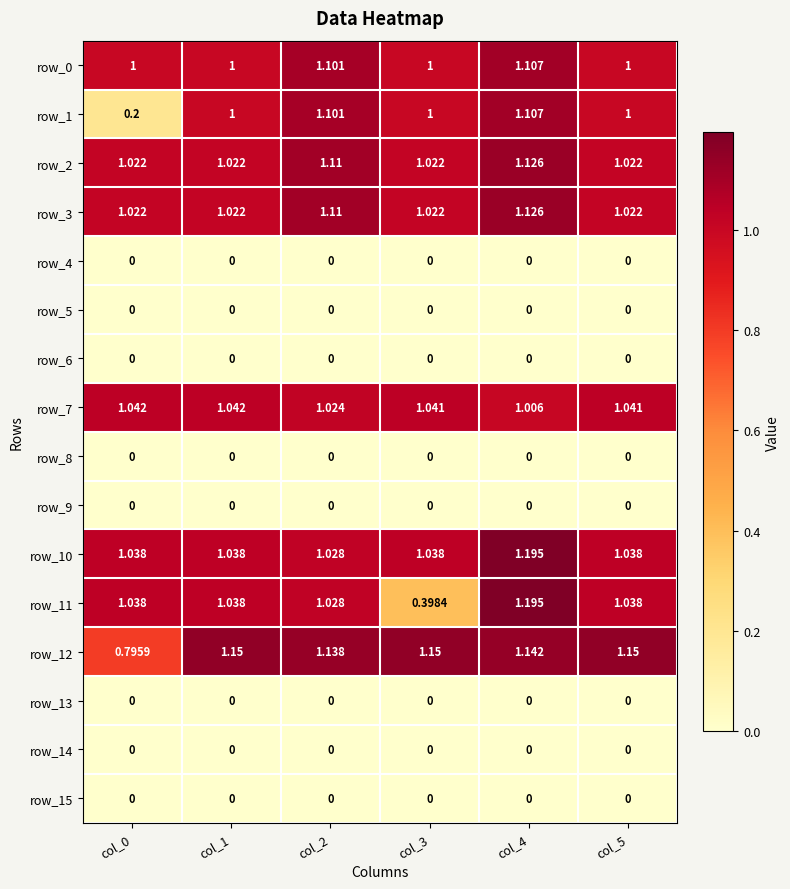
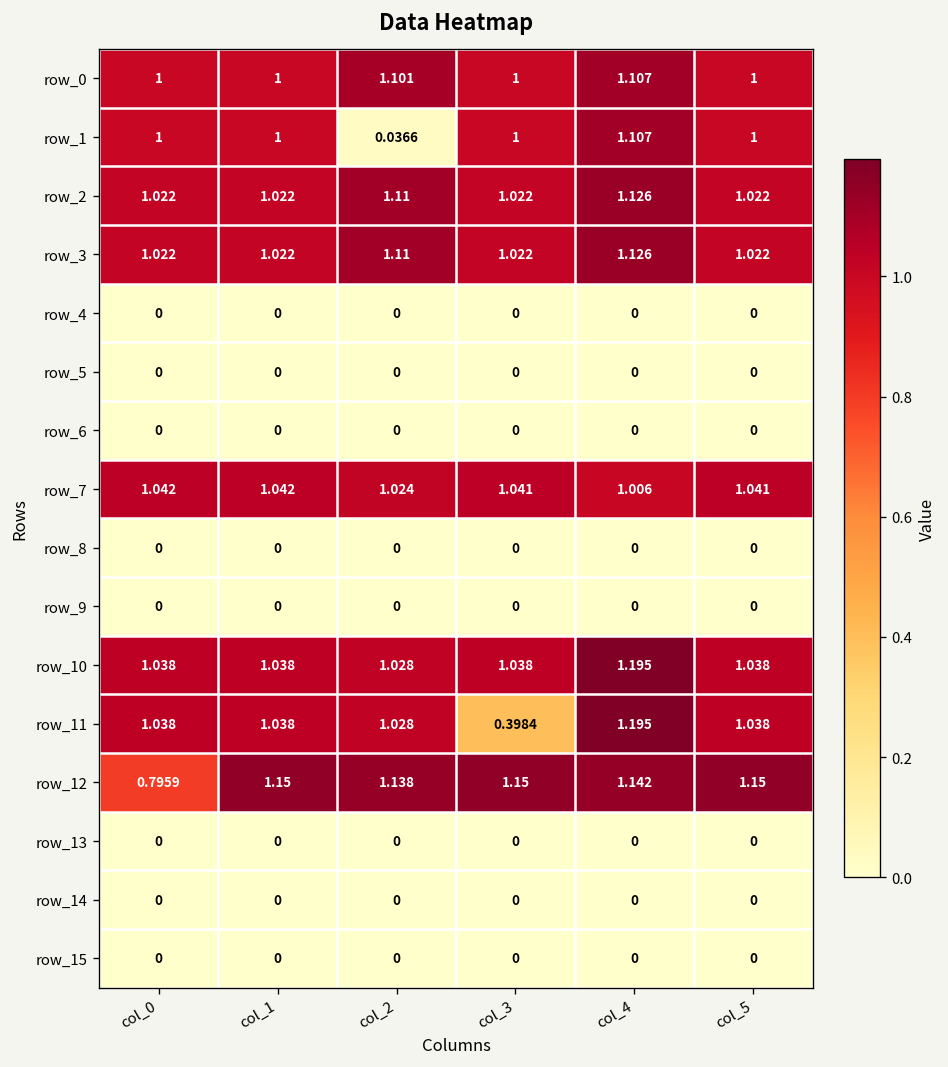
row_1, col_0: 0.2 -> 1
row_1, col_2: 1.101 -> 0.0366
